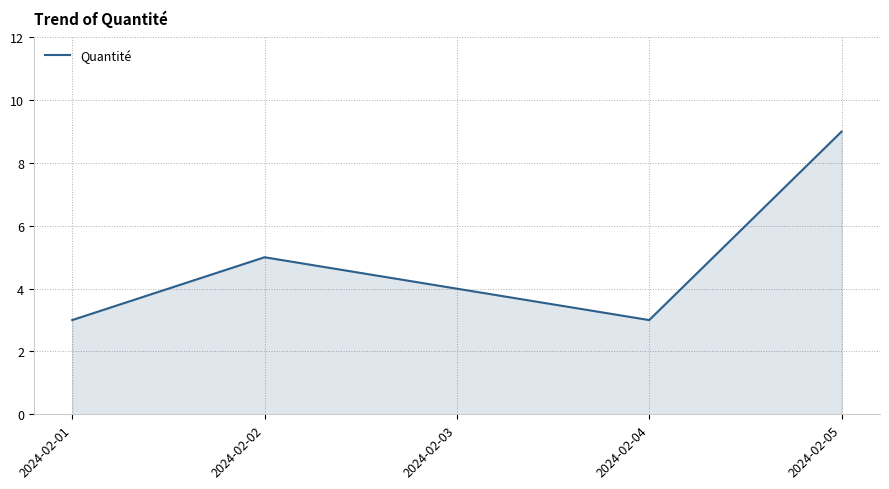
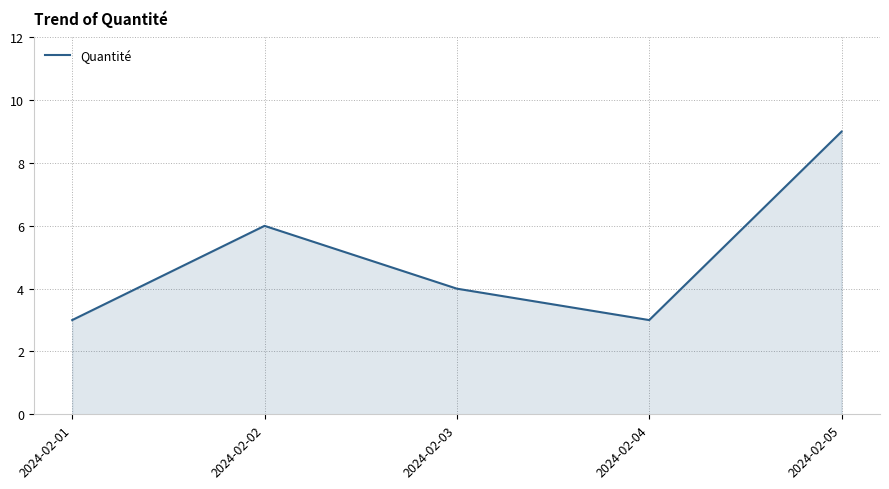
2024-02-02: 5 -> 6
